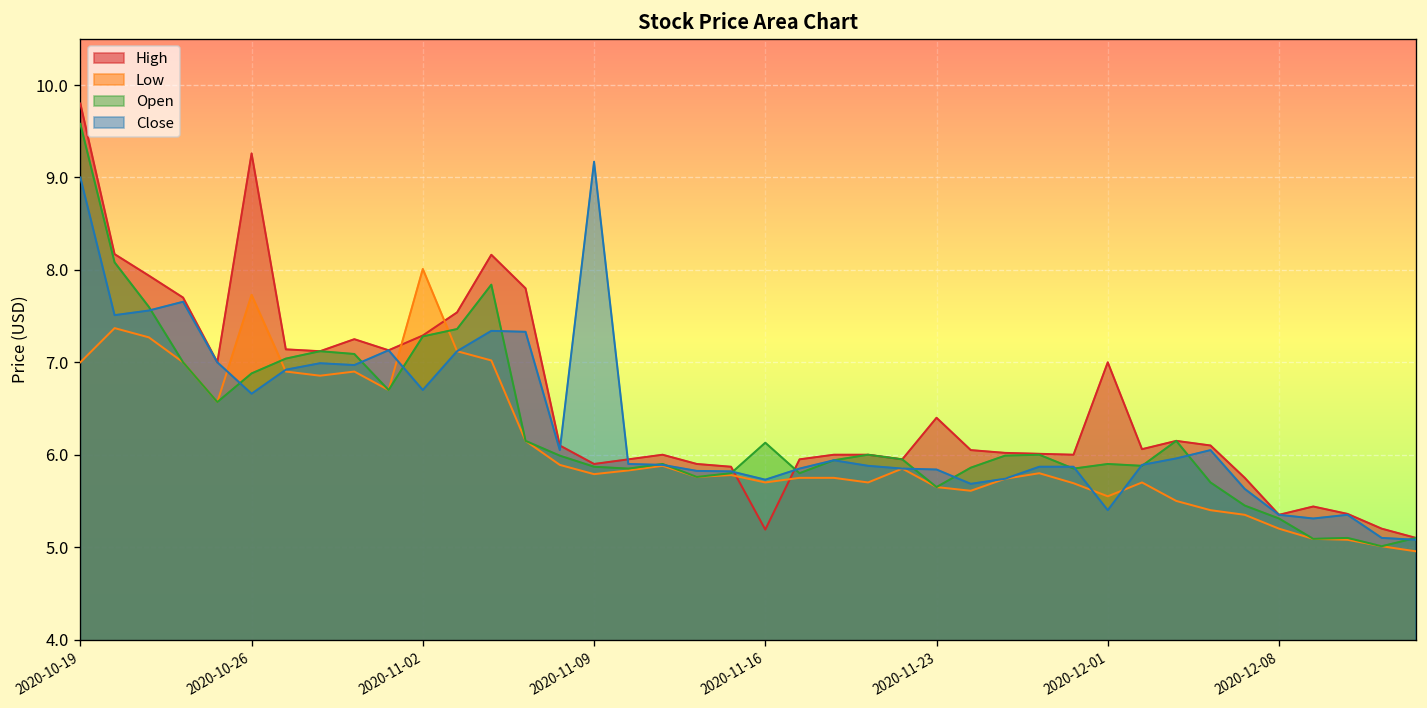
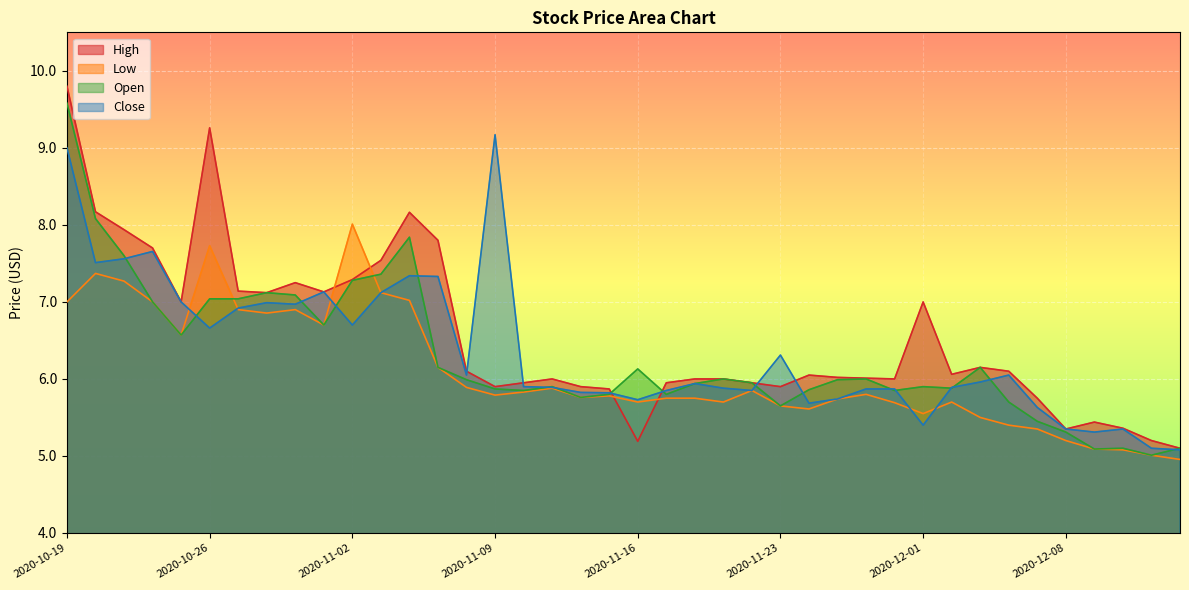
Open, 2020-10-26: 6.9 -> 7.0
High, 2020-11-23: 6.4 -> 5.9
Close, 2020-11-23: 5.8 -> 6.3
